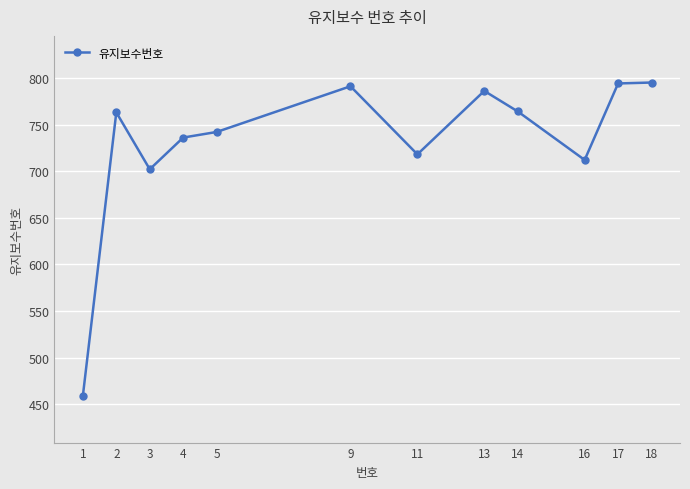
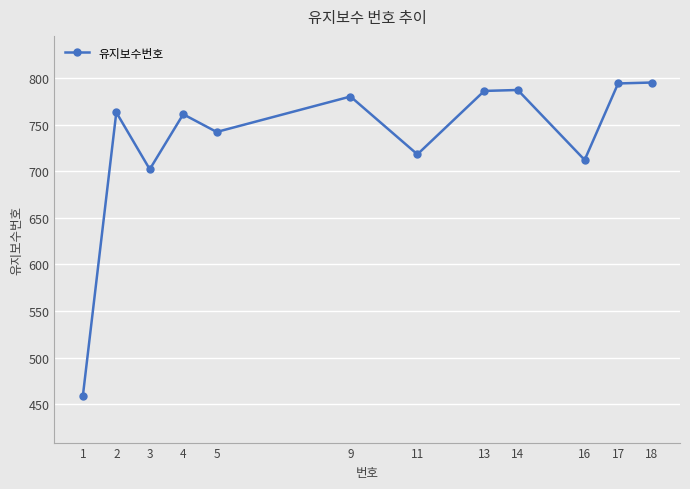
4: 740 -> 760
9: 790 -> 780
14: 760 -> 790
